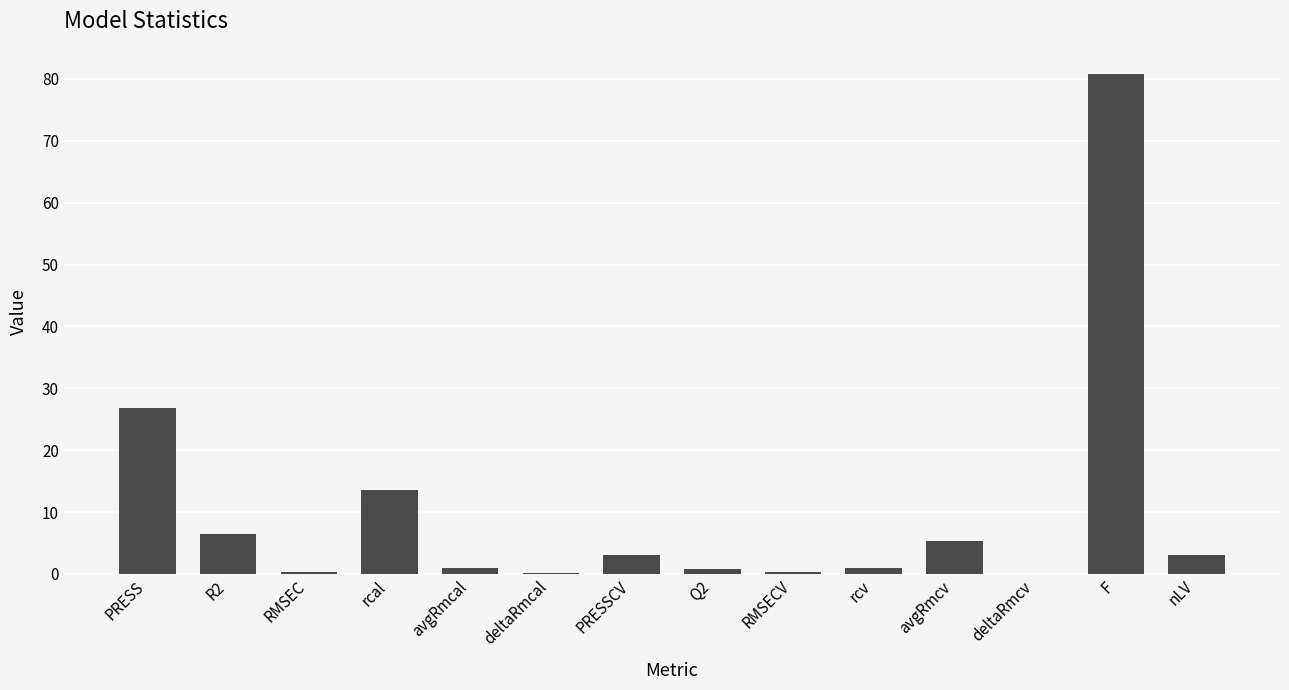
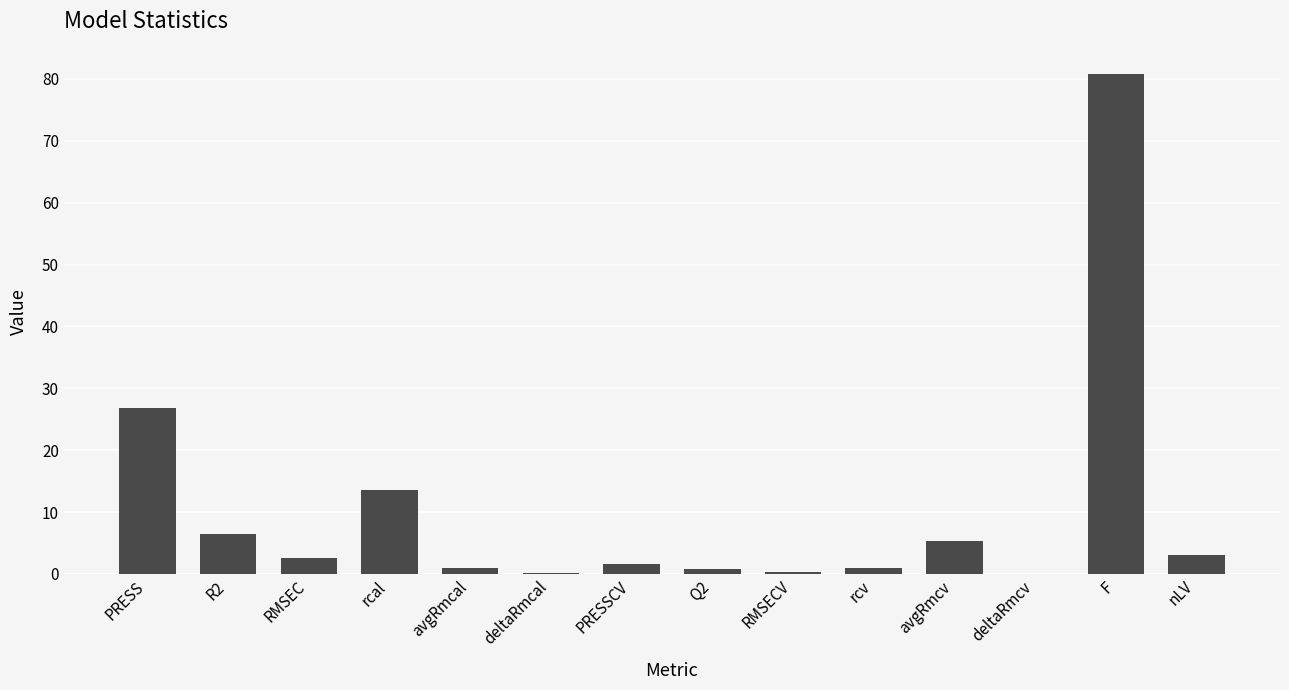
RMSEC: 0 -> 3
PRESSCV: 3 -> 2
